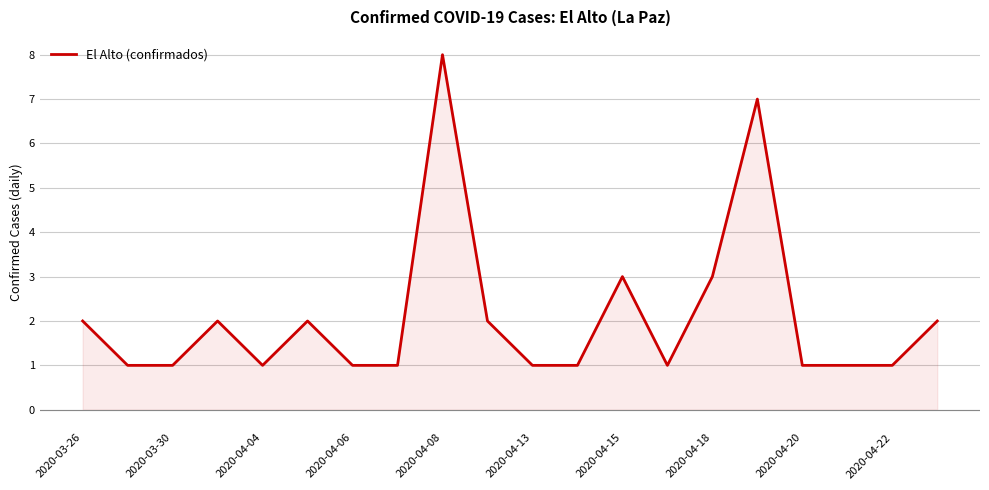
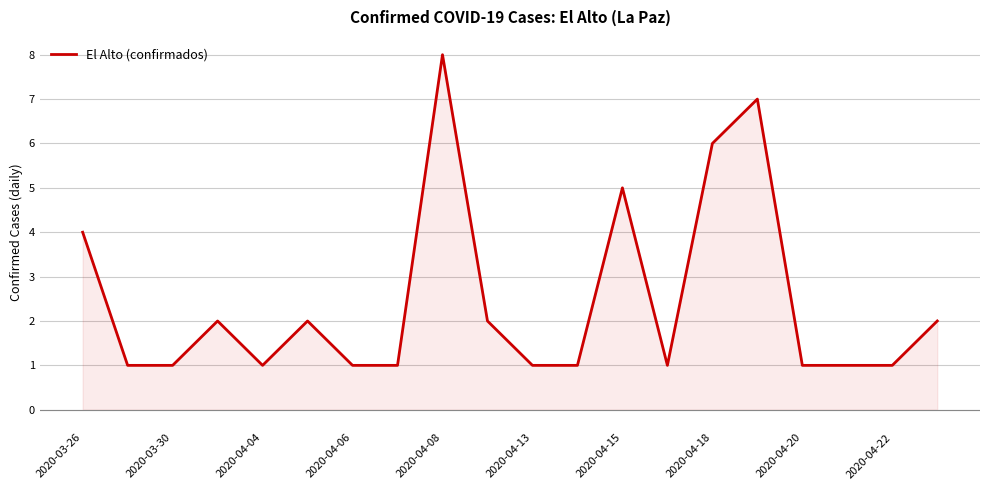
2020-03-26: 2 -> 4
2020-04-15: 3 -> 5
2020-04-18: 3 -> 6
